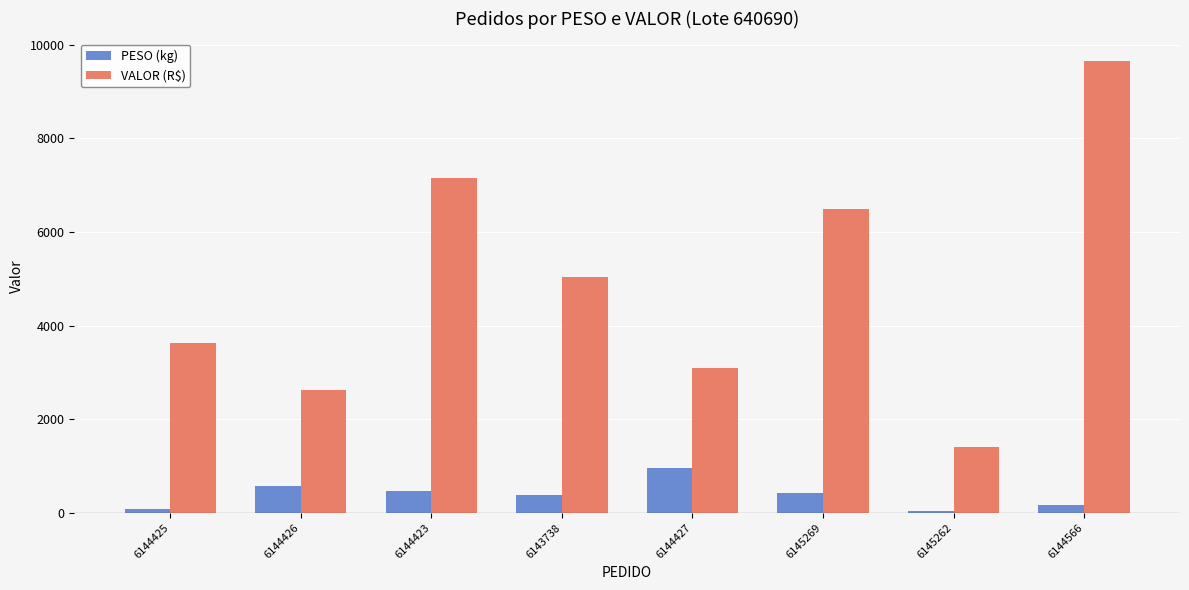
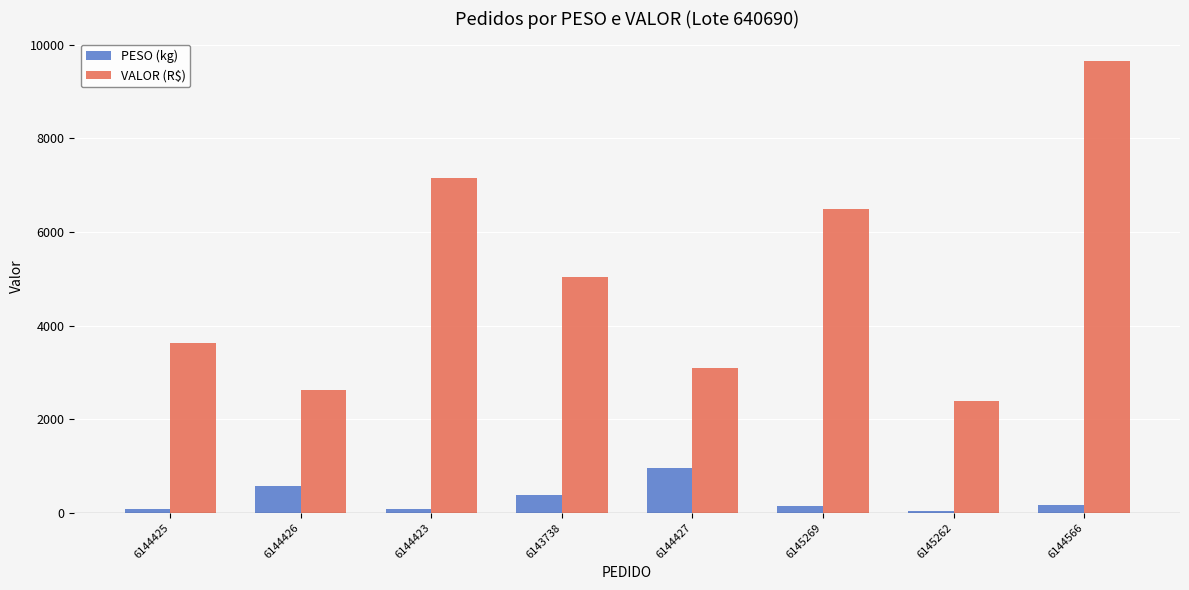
PESO (kg), 6144423: 500 -> 100
PESO (kg), 6145269: 400 -> 100
VALOR (R$), 6145262: 1400 -> 2400
